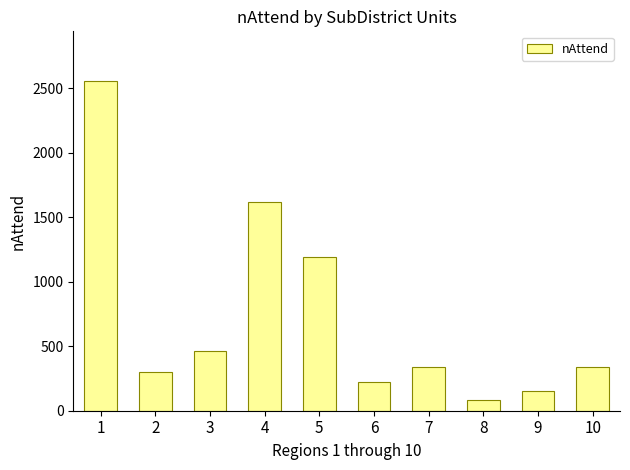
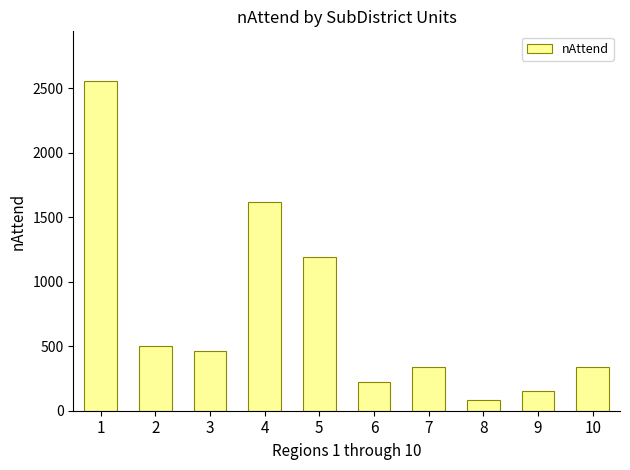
2: 300 -> 500
